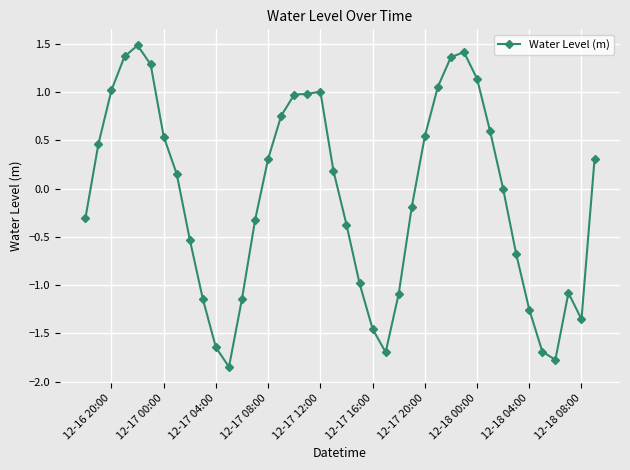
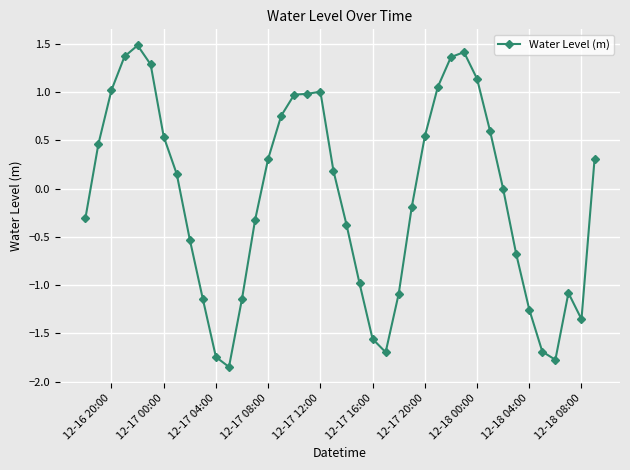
12-17 04:00: -1.6 -> -1.7
12-17 16:00: -1.5 -> -1.6
